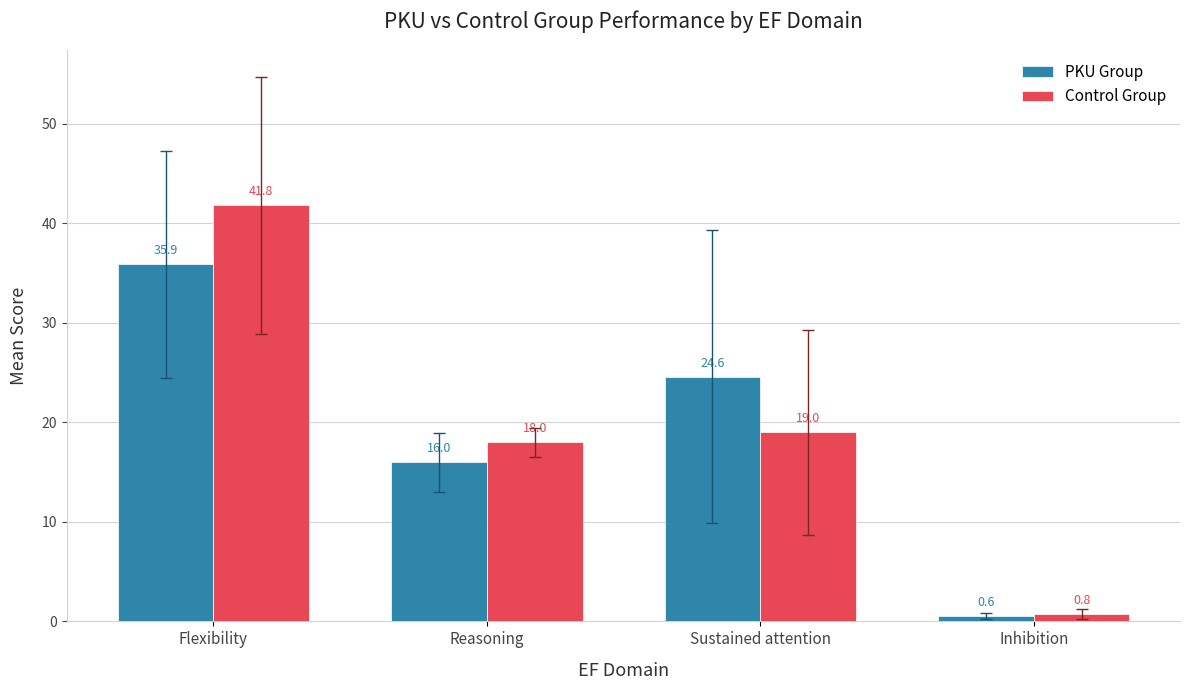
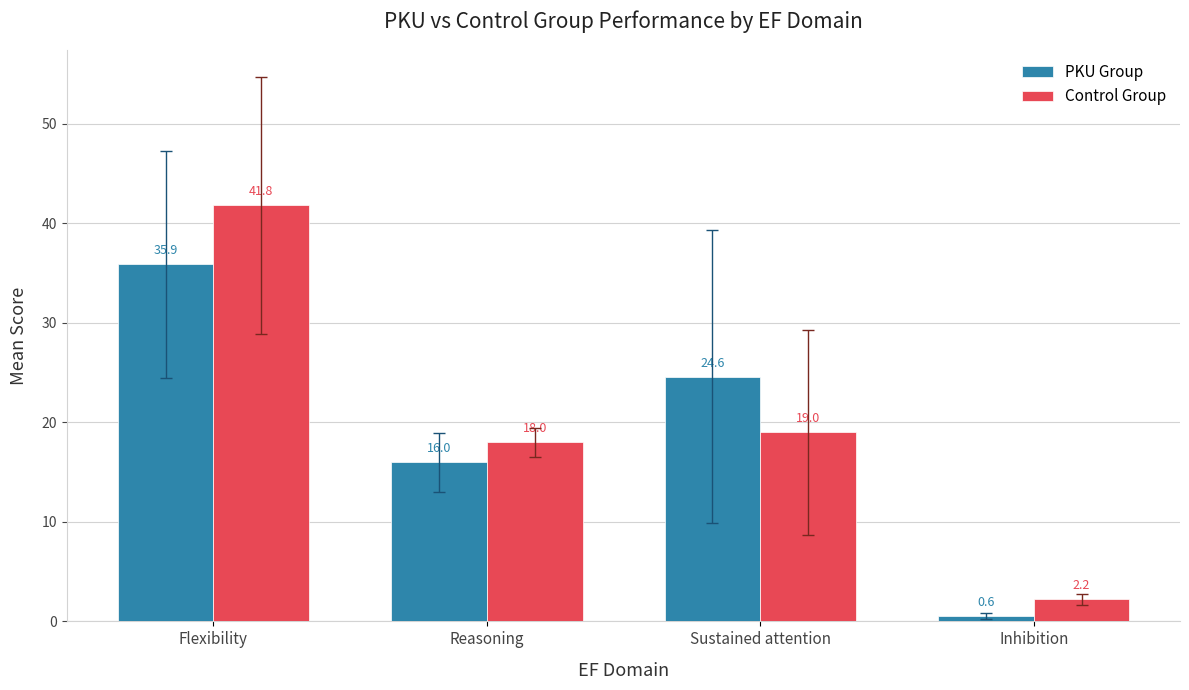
Control Group, Inhibition: 0.8 -> 2.2
